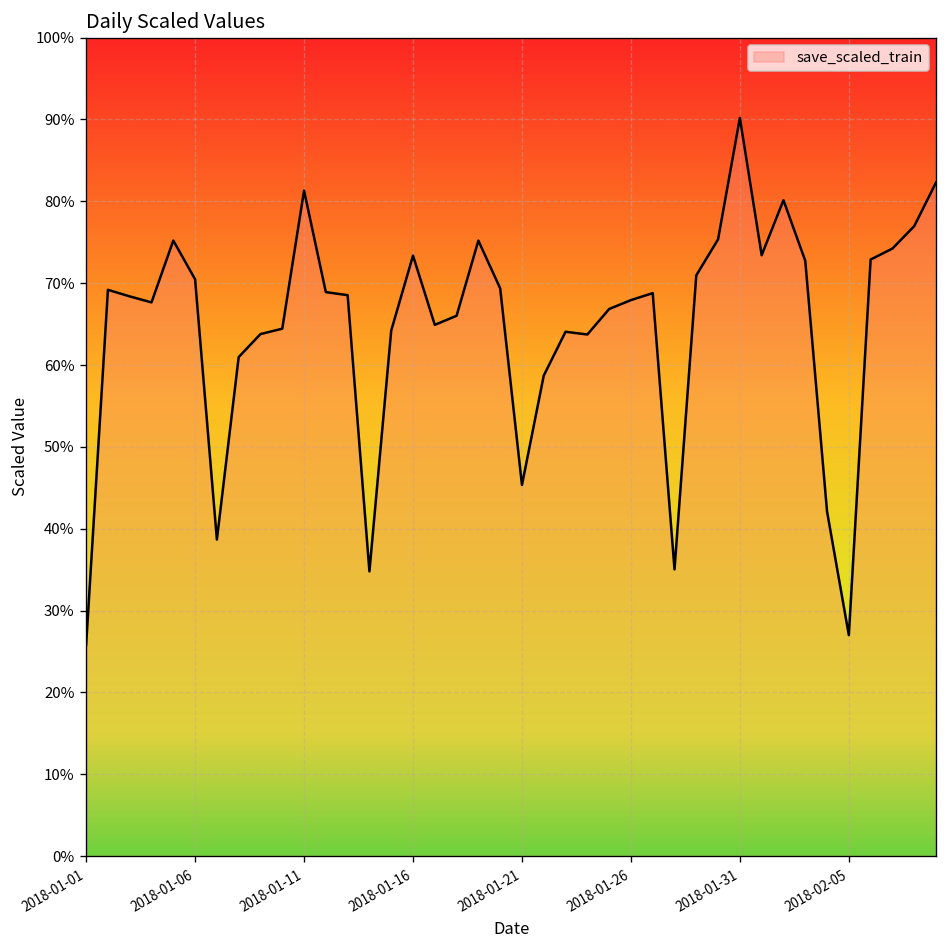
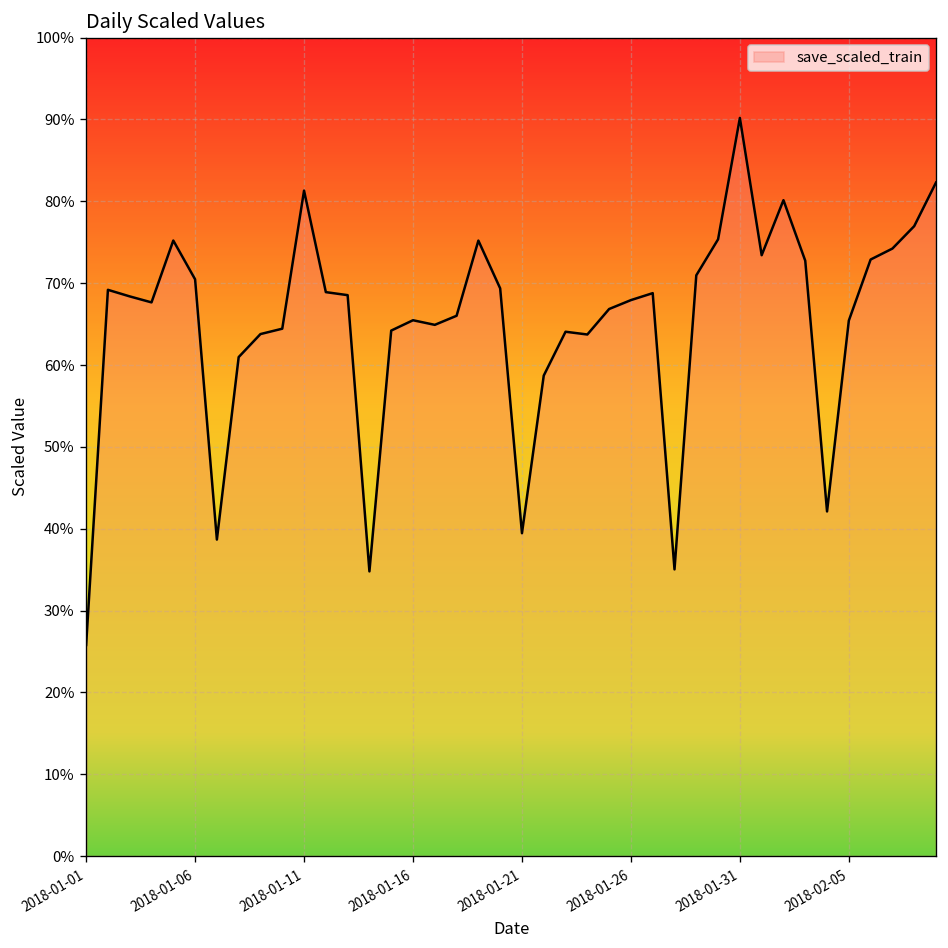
2018-01-16: 73% -> 65%
2018-01-21: 45% -> 39%
2018-02-05: 27% -> 65%
